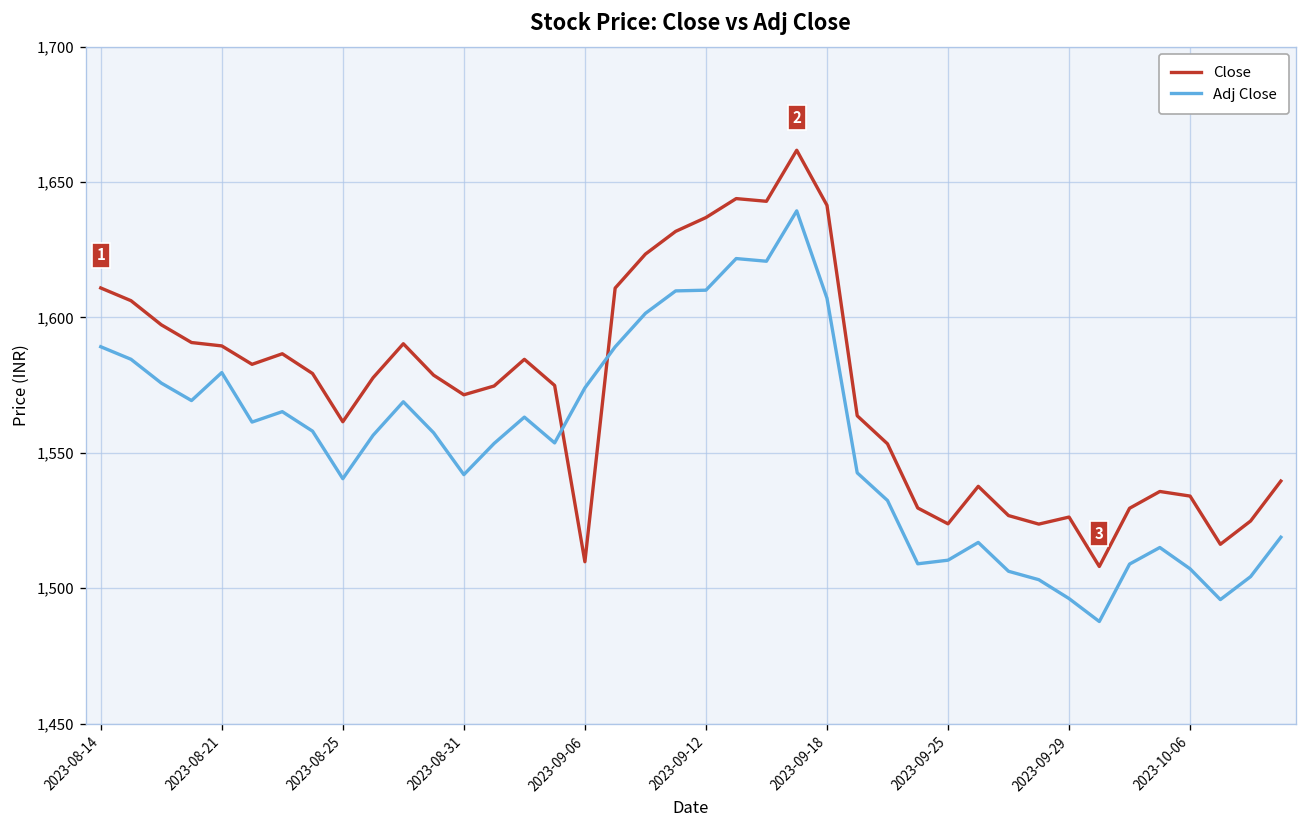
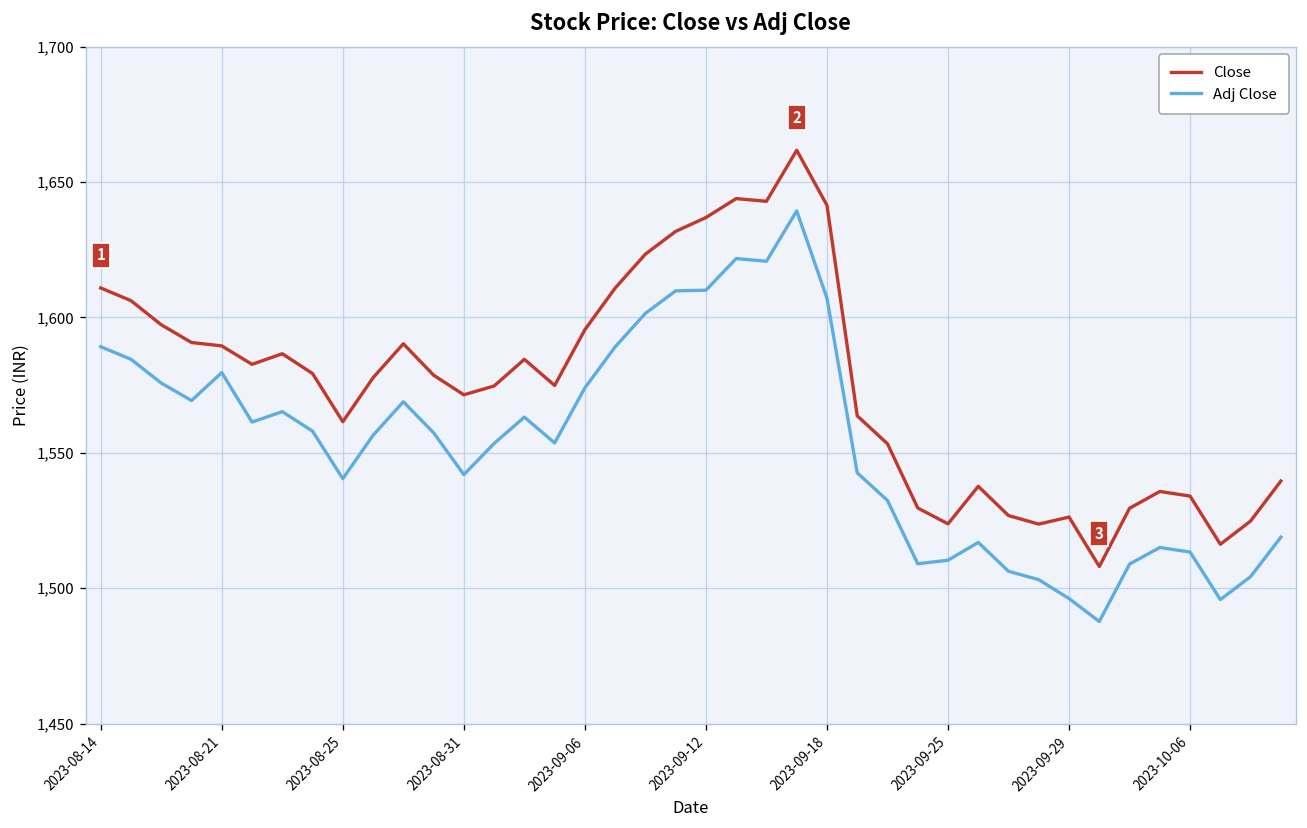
Close, 2023-09-06: 1,510 -> 1,596
Adj Close, 2023-10-06: 1,507 -> 1,513
